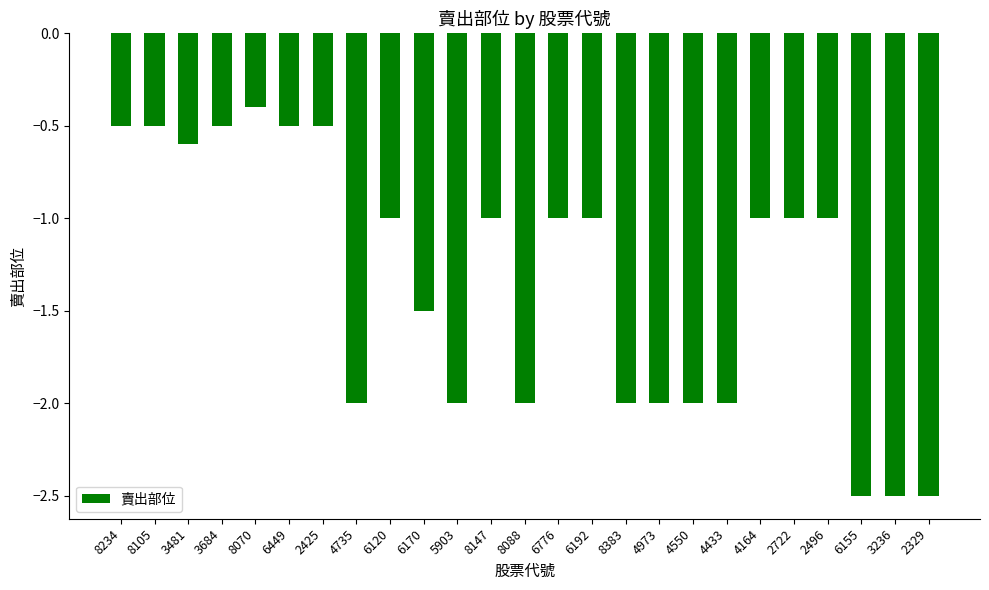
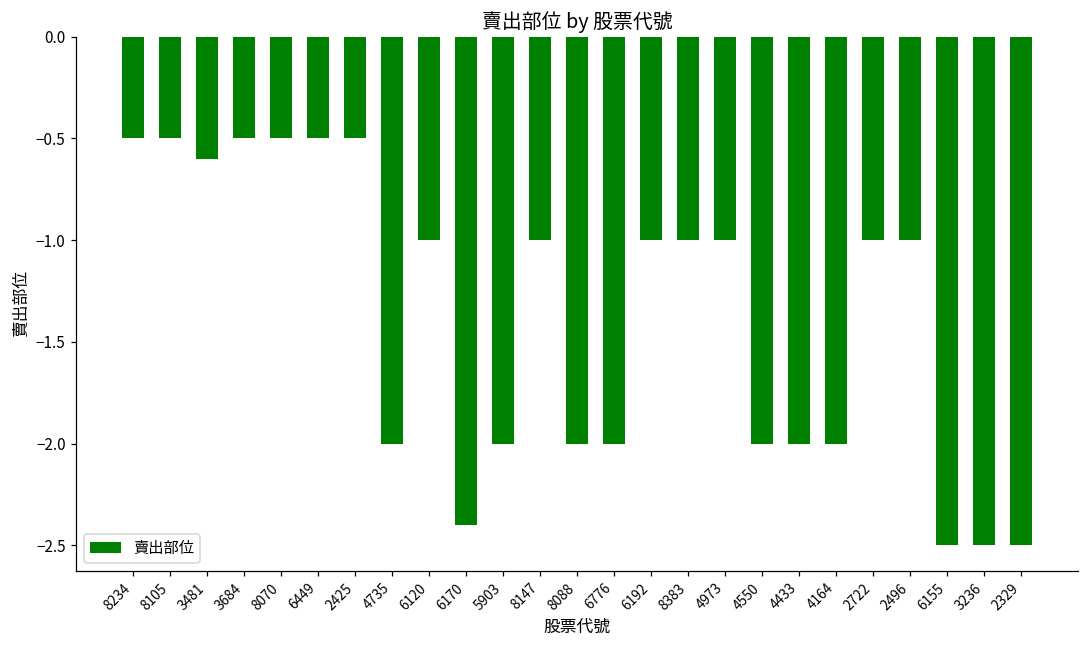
8070: -0.4 -> -0.5
6170: -1.5 -> -2.4
6776: -1 -> -2
8383: -2 -> -1
4973: -2 -> -1
4164: -1 -> -2
